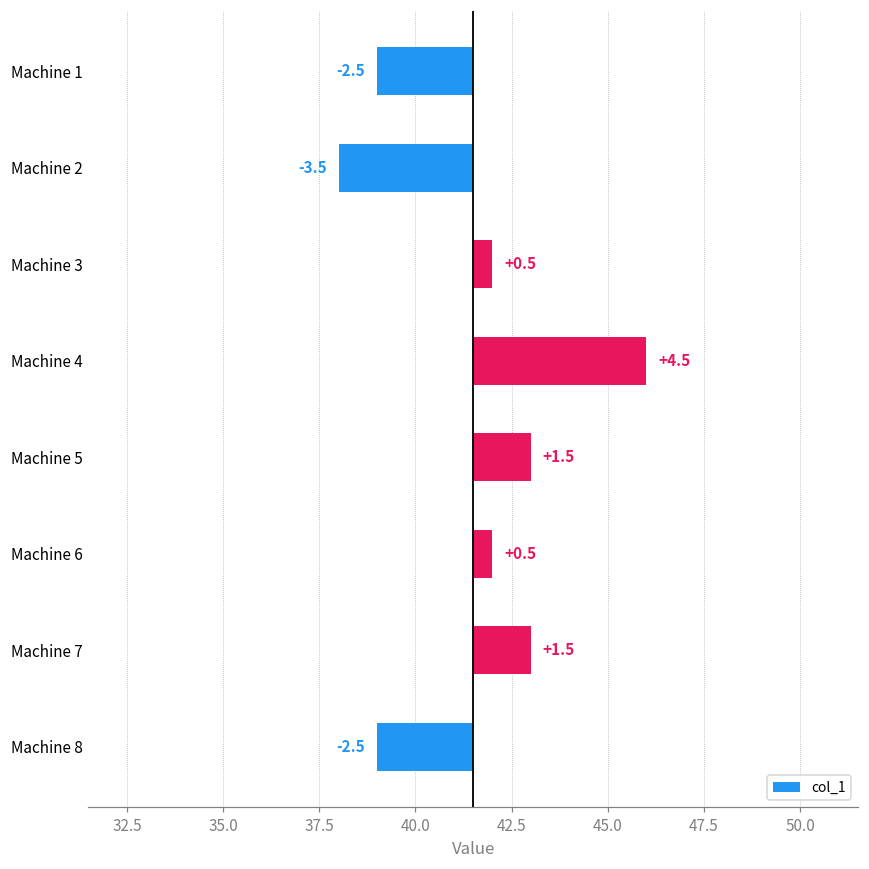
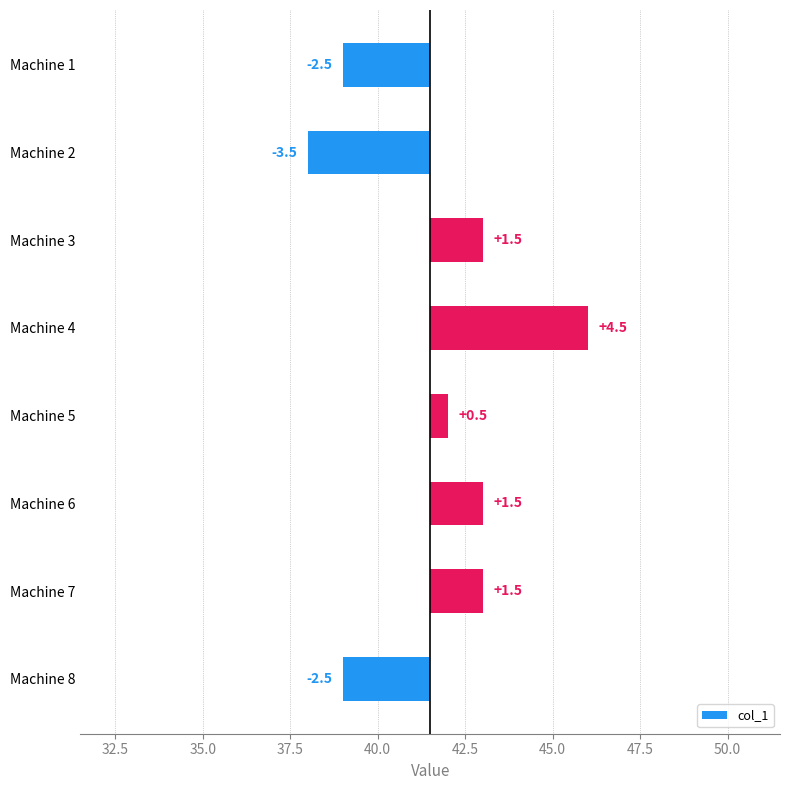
Machine 3: +0.5 -> +1.5
Machine 5: +1.5 -> +0.5
Machine 6: +0.5 -> +1.5
